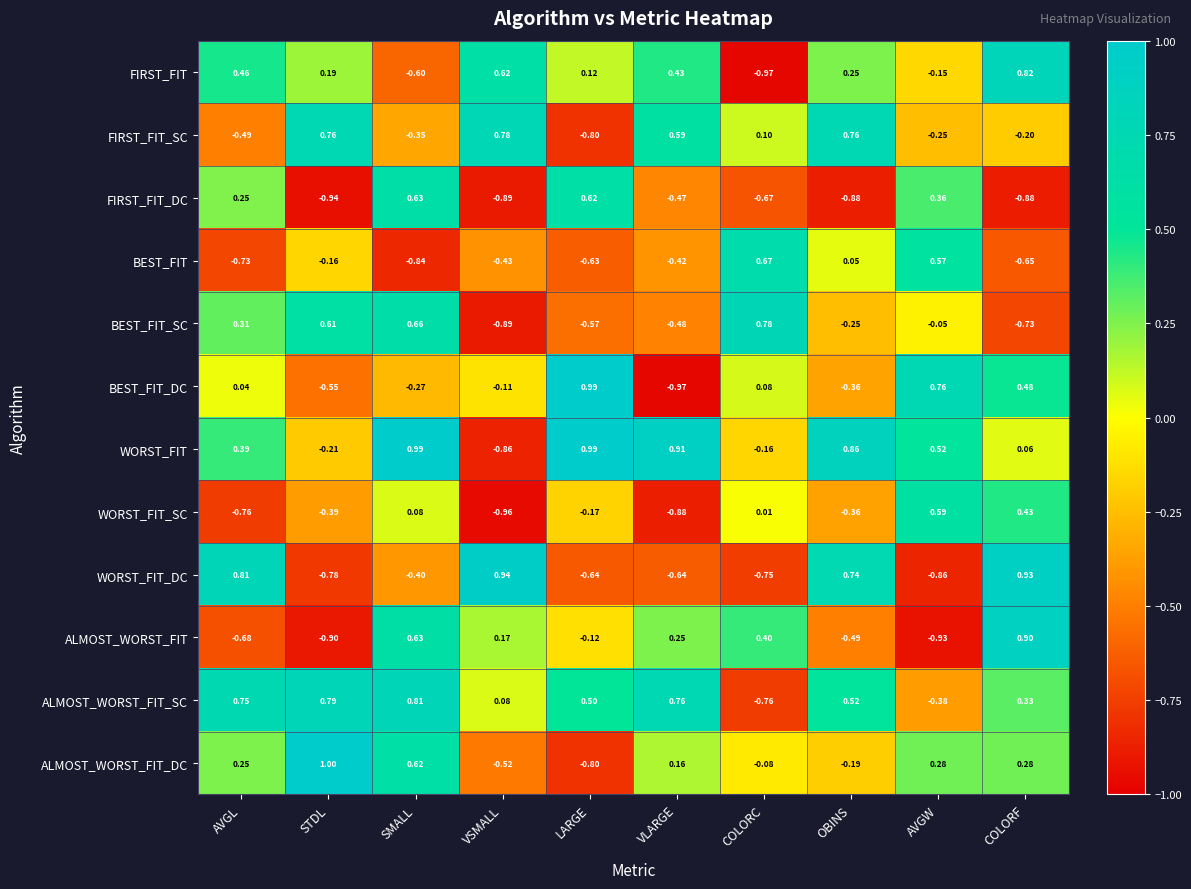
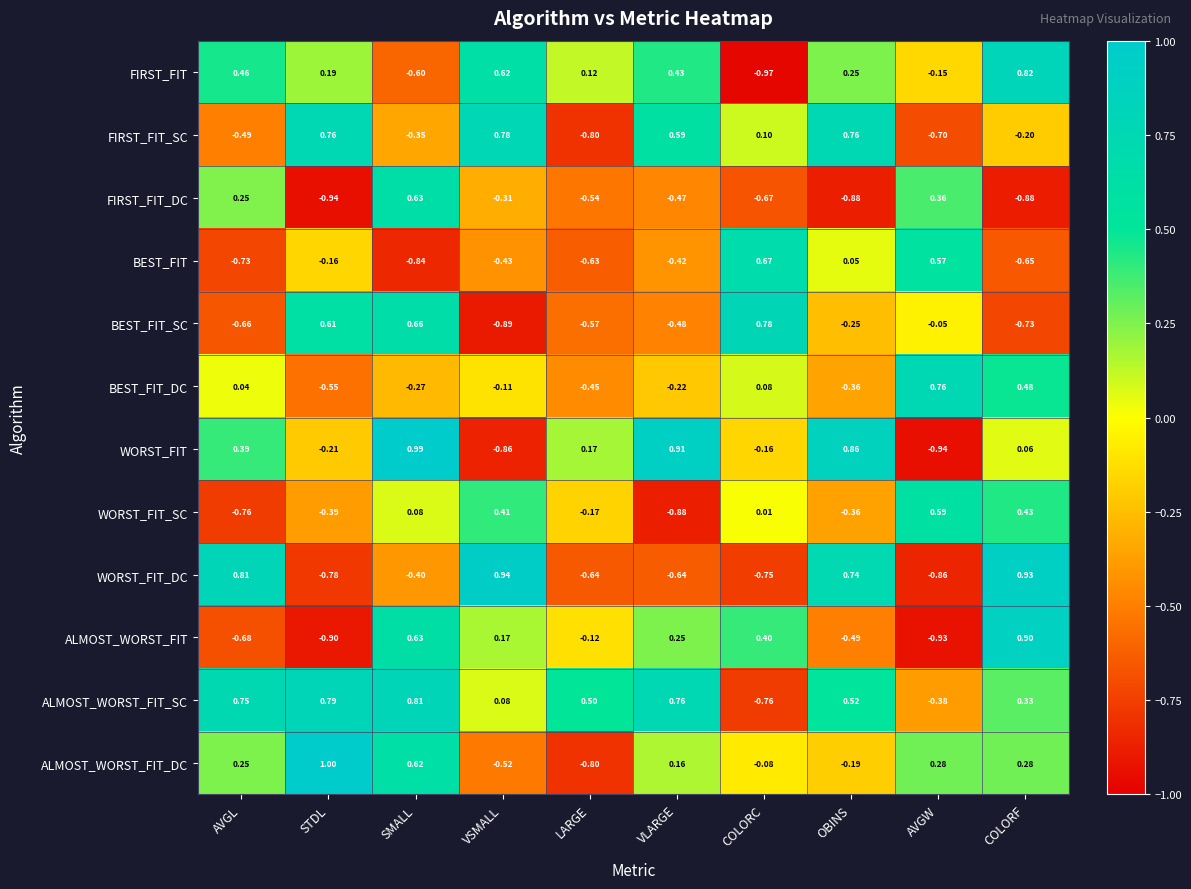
FIRST_FIT_SC, AVGW: -0.25 -> -0.70
FIRST_FIT_DC, VSMALL: -0.89 -> -0.31
FIRST_FIT_DC, LARGE: 0.62 -> -0.54
BEST_FIT_SC, AVGL: 0.31 -> -0.66
BEST_FIT_DC, LARGE: 0.99 -> -0.45
BEST_FIT_DC, VLARGE: -0.97 -> -0.22
WORST_FIT, LARGE: 0.99 -> 0.17
WORST_FIT, AVGW: 0.52 -> -0.94
WORST_FIT_SC, VSMALL: -0.96 -> 0.41
